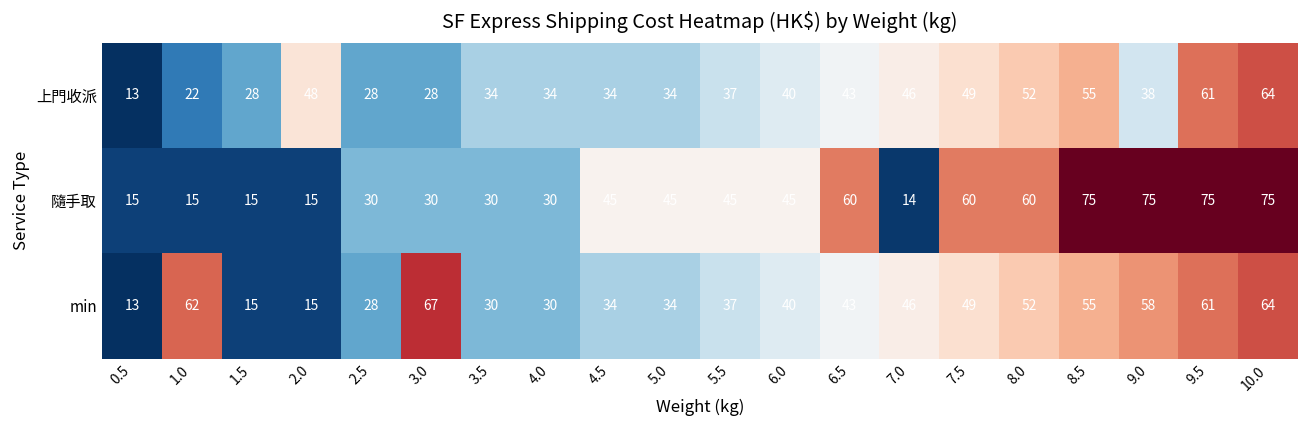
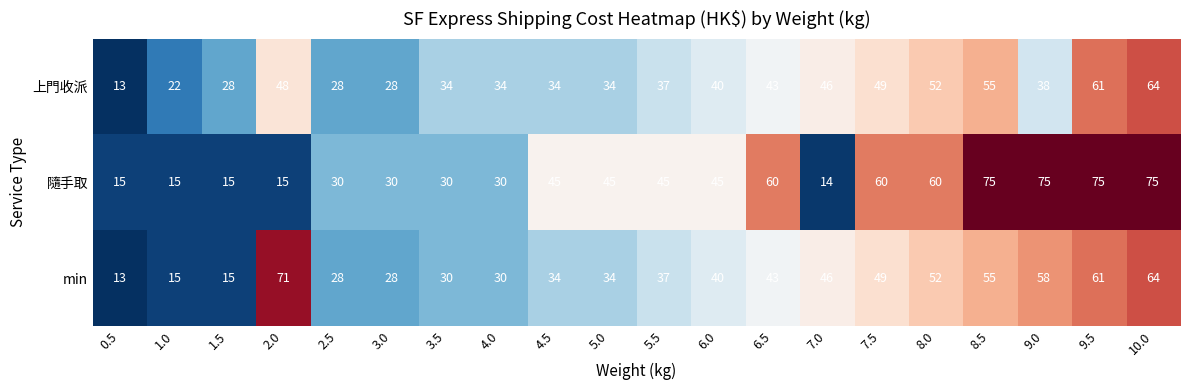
min, 1.0: 62 -> 15
min, 2.0: 15 -> 71
min, 3.0: 67 -> 28
